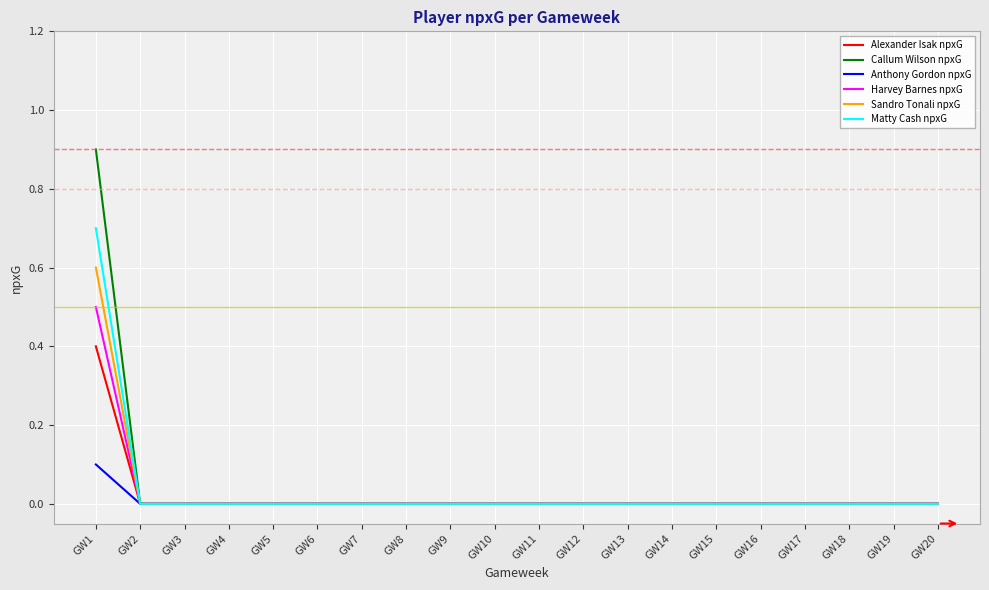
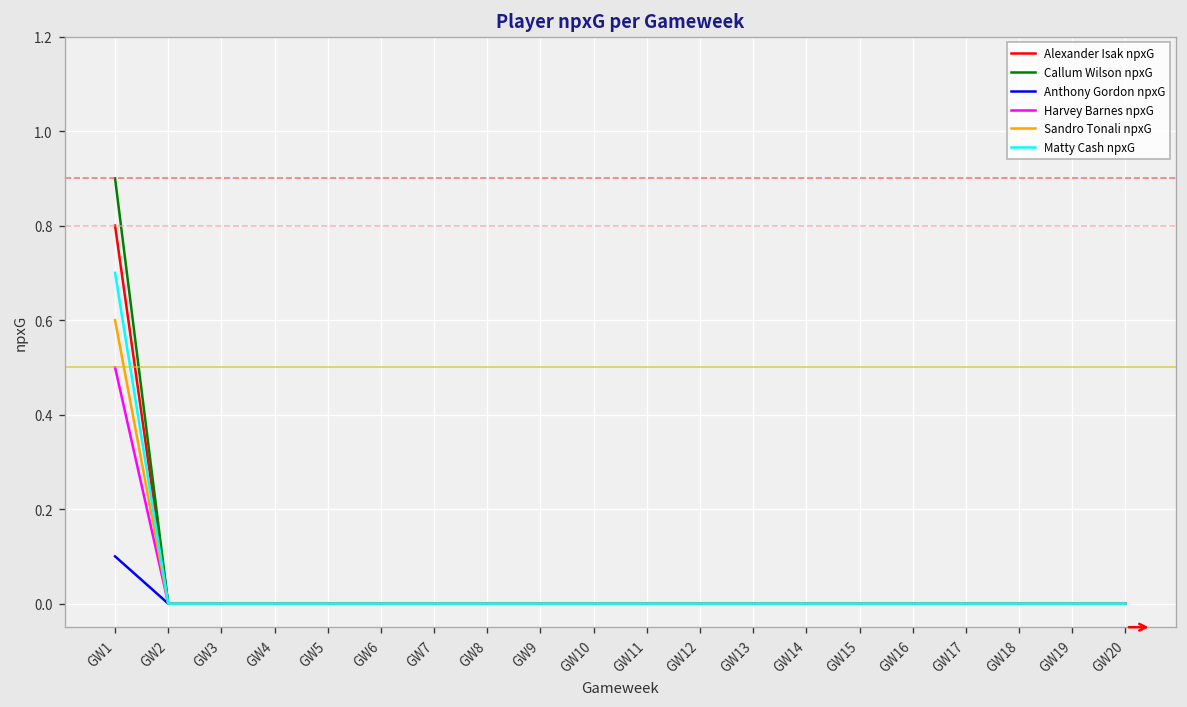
Alexander Isak npxG, GW1: 0.4 -> 0.8
